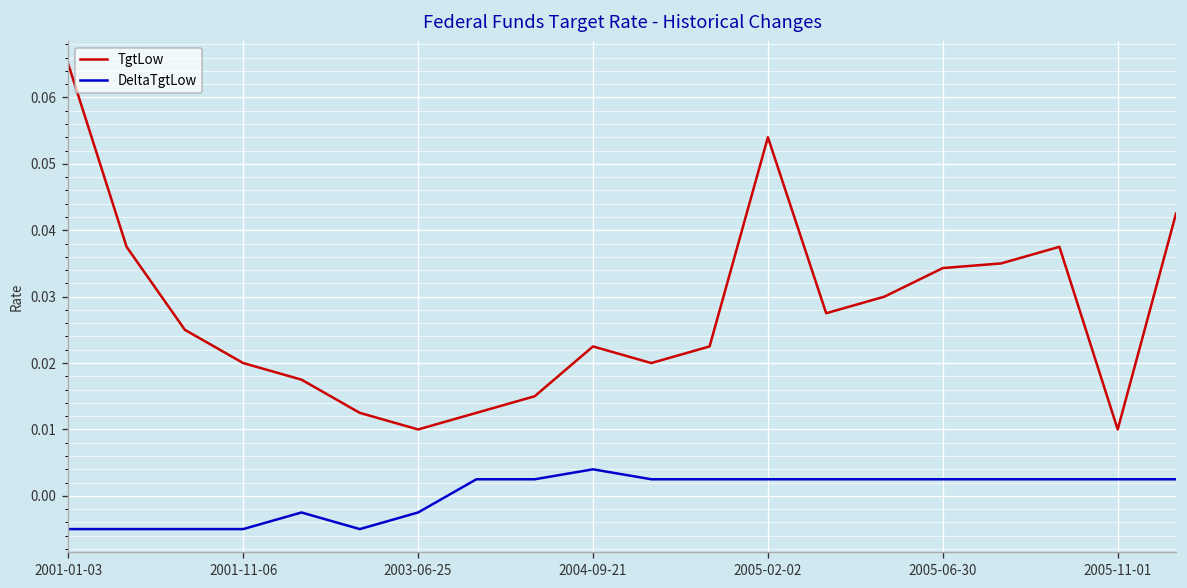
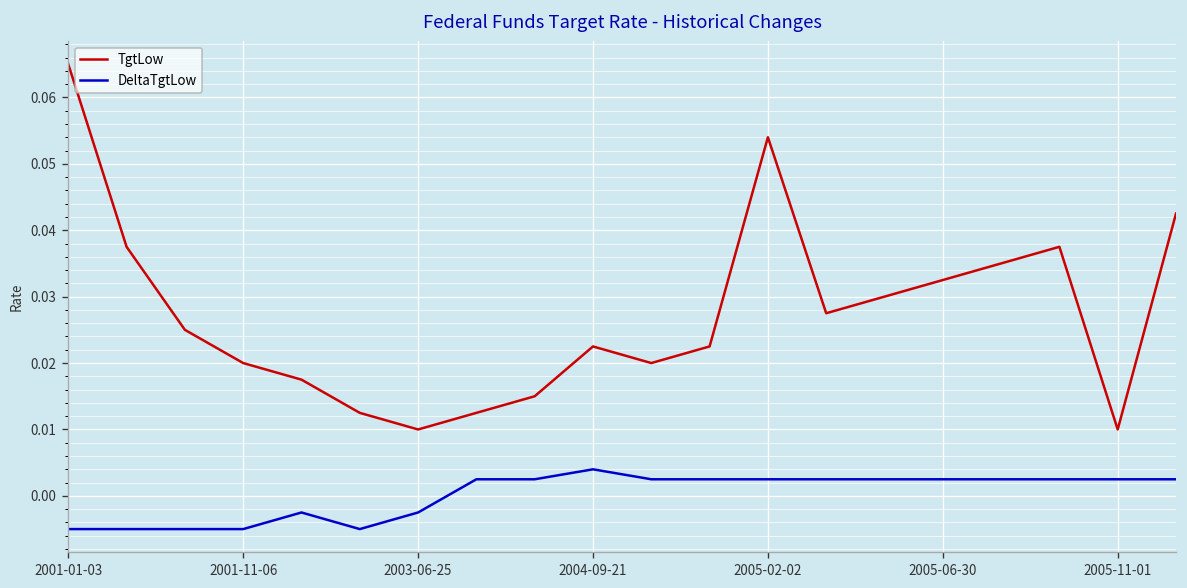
TgtLow, 2005-06-30: 0.034 -> 0.033
